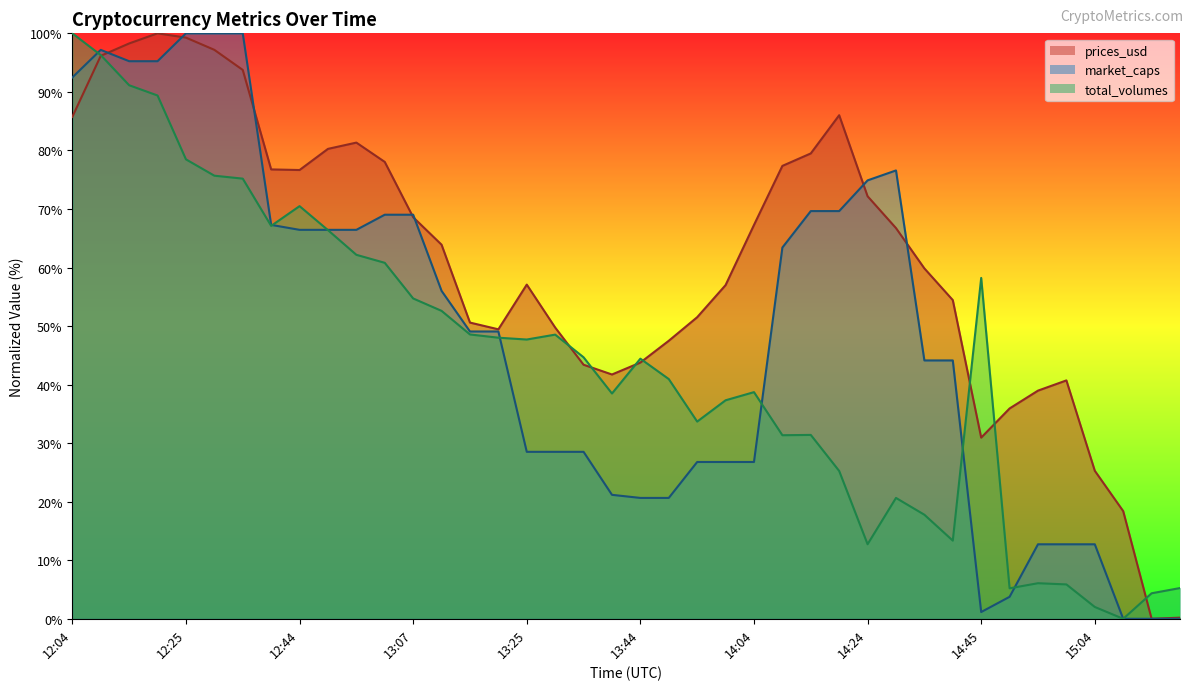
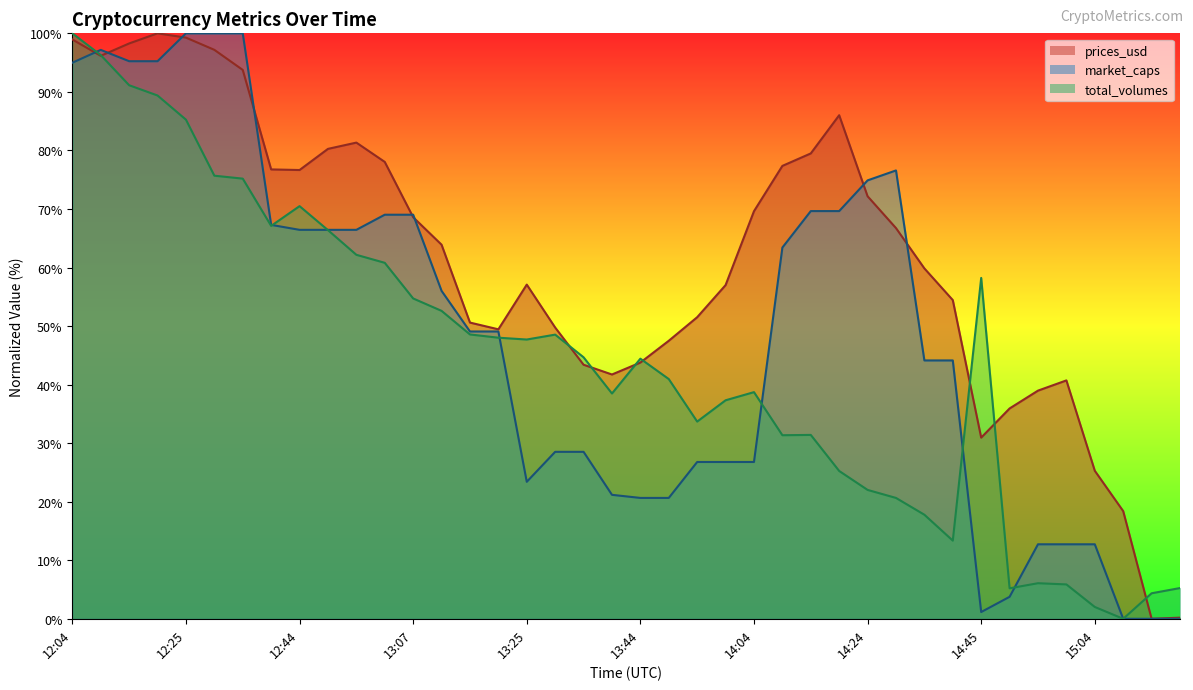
prices_usd, 12:04: 86% -> 99%
market_caps, 12:04: 92% -> 95%
total_volumes, 12:25: 78% -> 85%
market_caps, 13:25: 29% -> 23%
prices_usd, 14:04: 67% -> 70%
total_volumes, 14:24: 13% -> 22%
